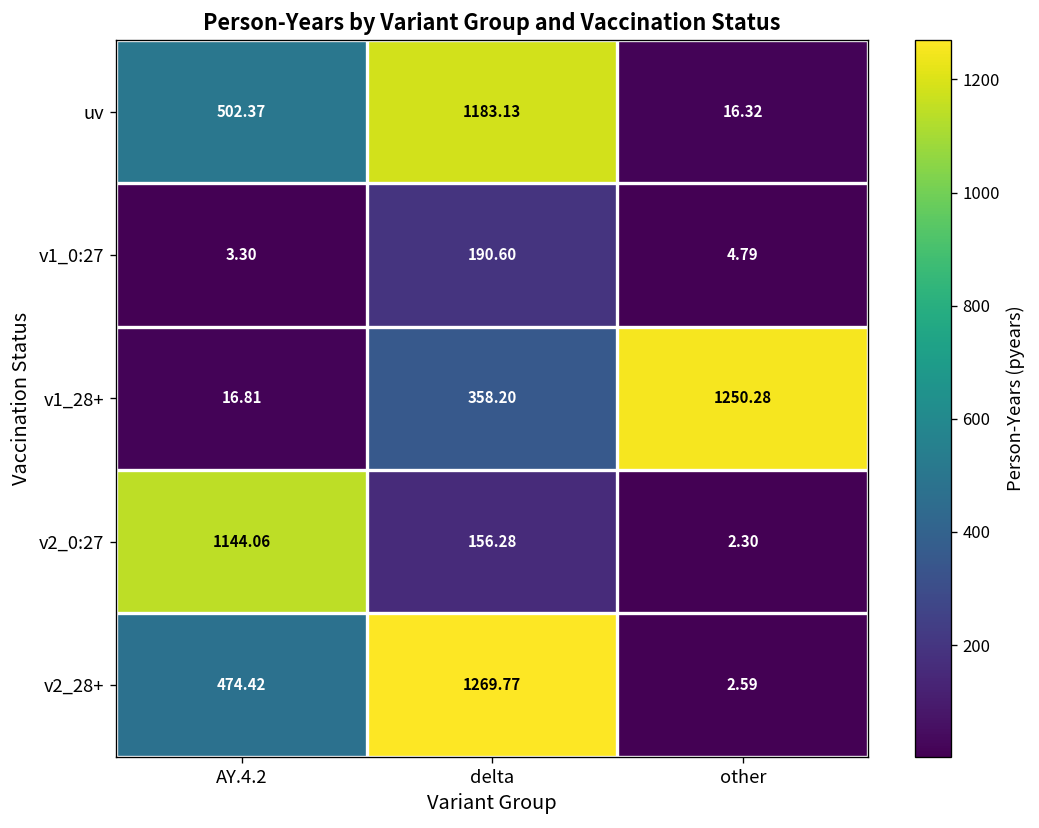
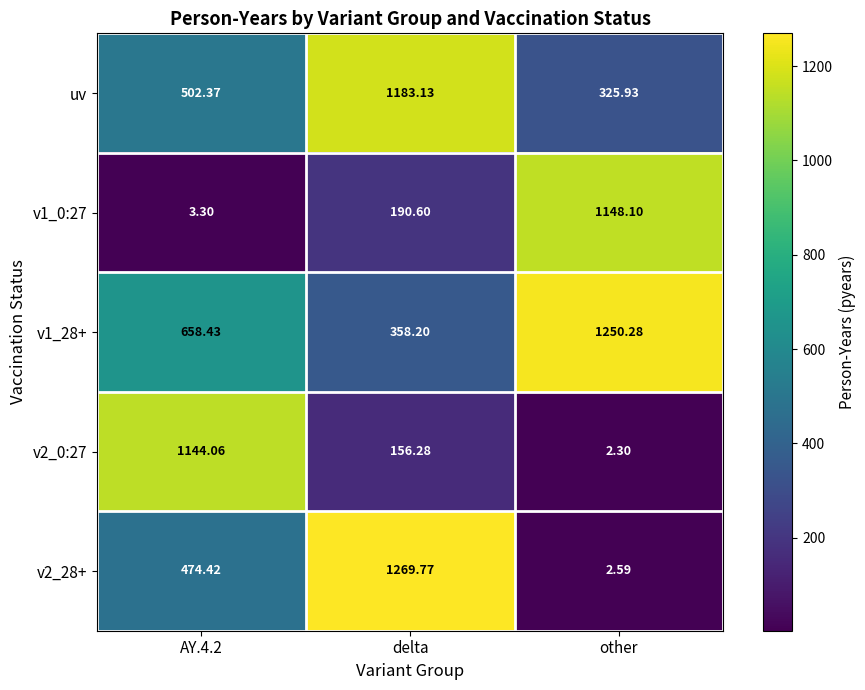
uv, other: 16.32 -> 325.93
v1_0:27, other: 4.79 -> 1148.10
v1_28+, AY.4.2: 16.81 -> 658.43
